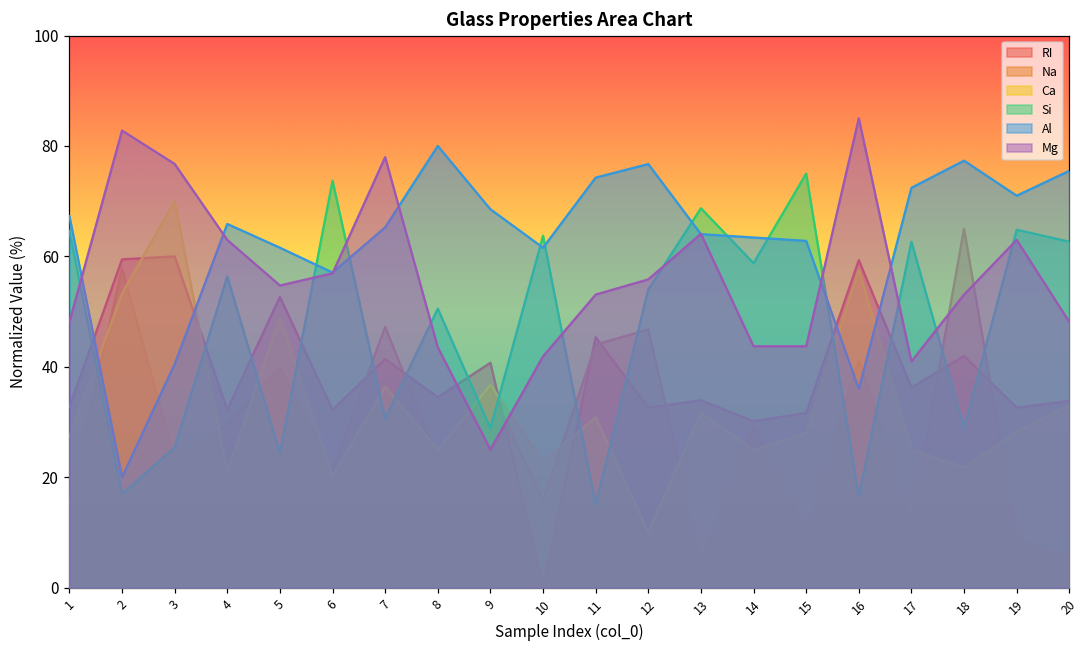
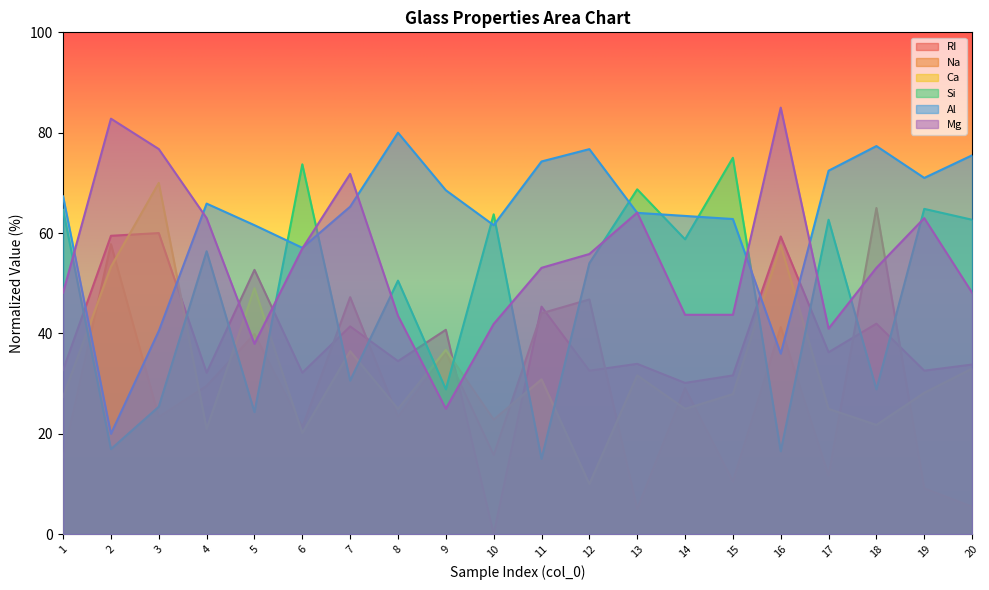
Mg, 5: 55 -> 38
Mg, 7: 78 -> 72
